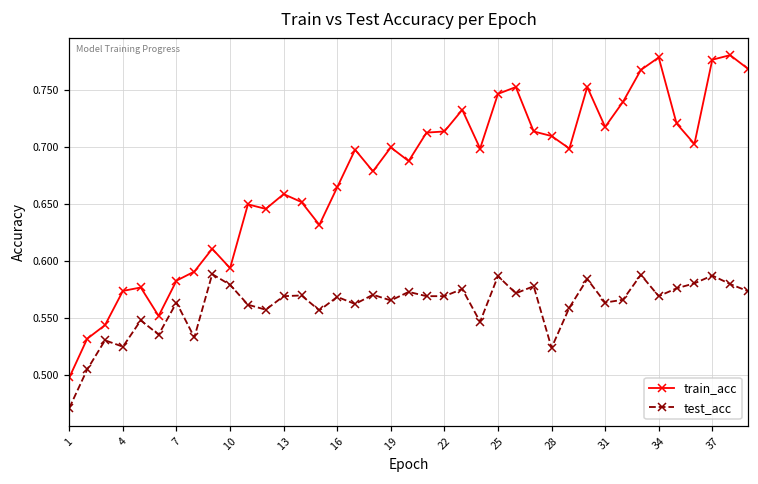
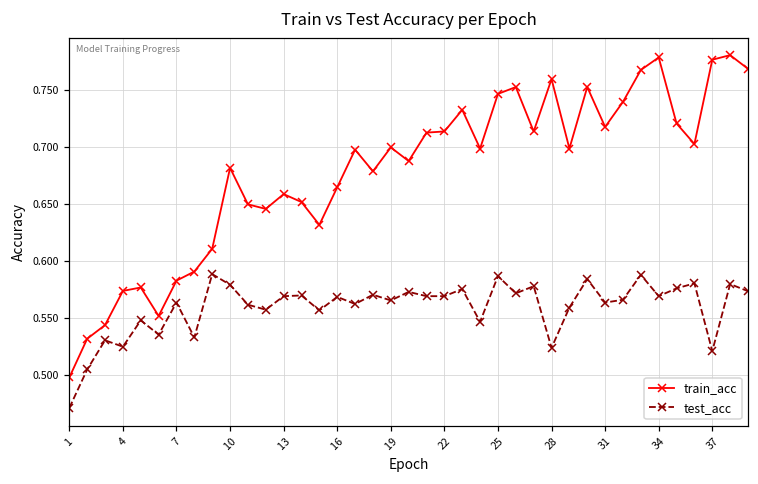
train_acc, 10: 0.594 -> 0.682
train_acc, 28: 0.71 -> 0.76
test_acc, 37: 0.588 -> 0.521
